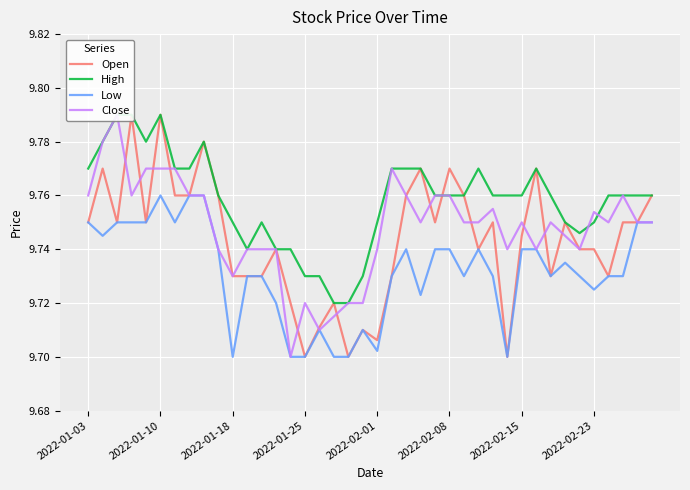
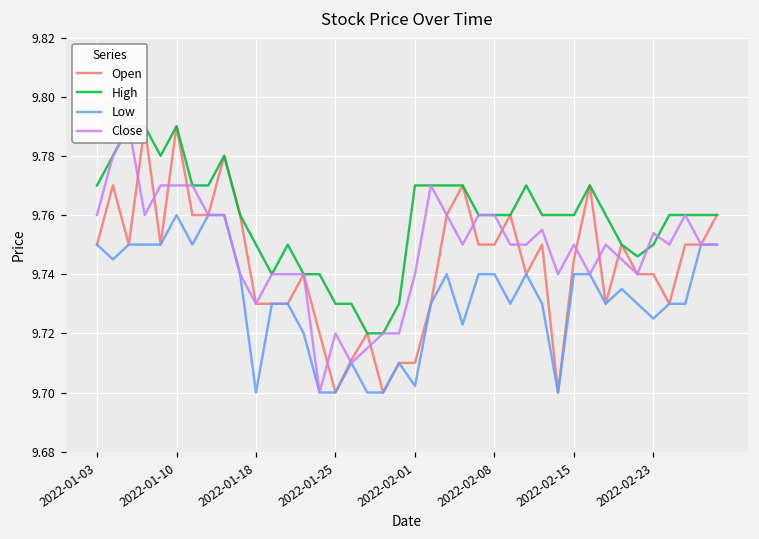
Open, 2022-02-01: 9.706 -> 9.710
High, 2022-02-01: 9.75 -> 9.77
Open, 2022-02-08: 9.77 -> 9.75
